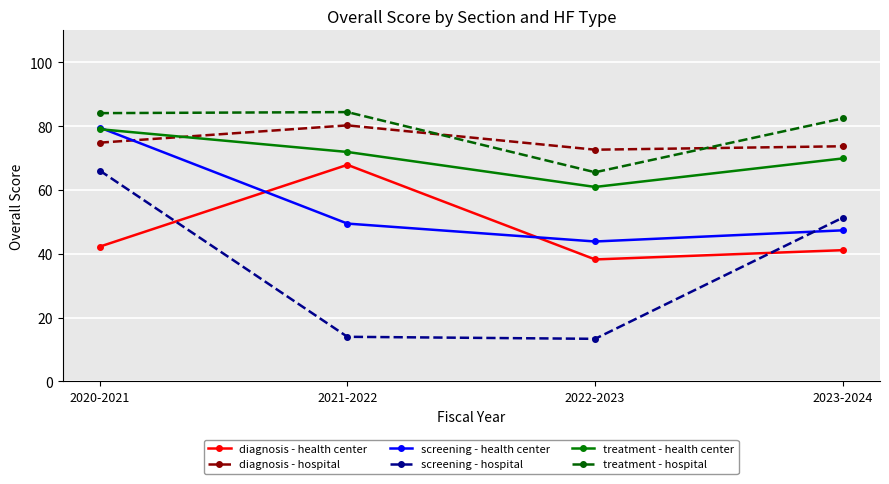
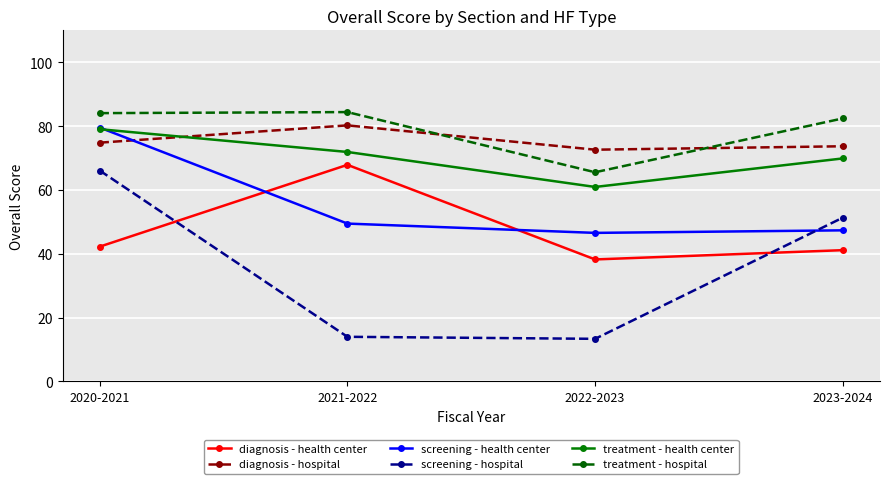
screening - health center, 2022-2023: 44 -> 47
